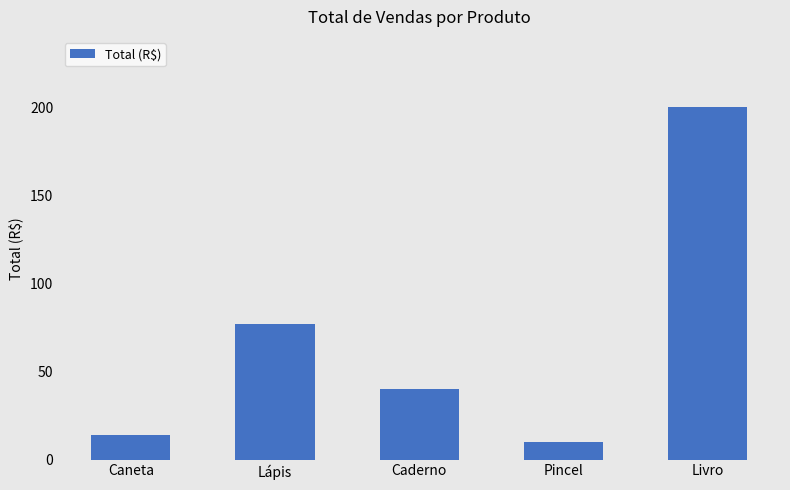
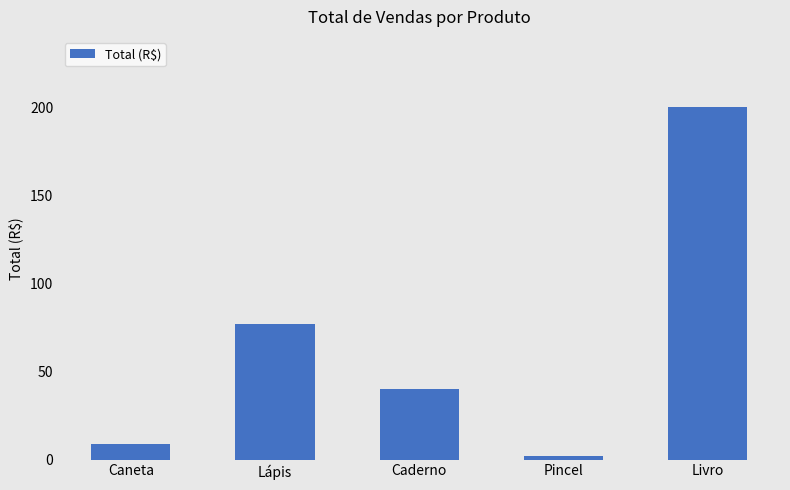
Caneta: 14 -> 9
Pincel: 10 -> 2
